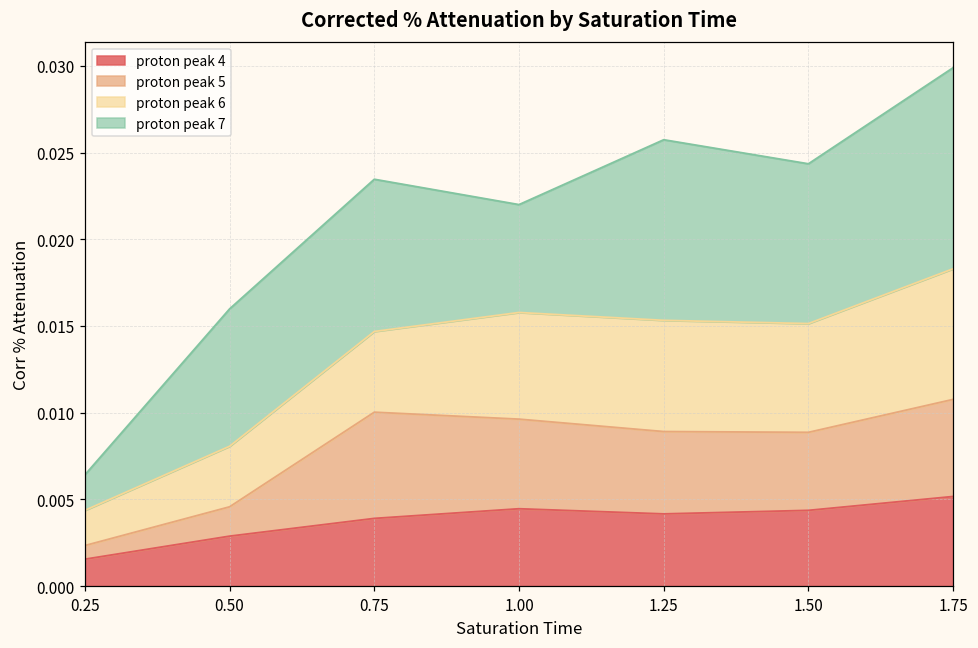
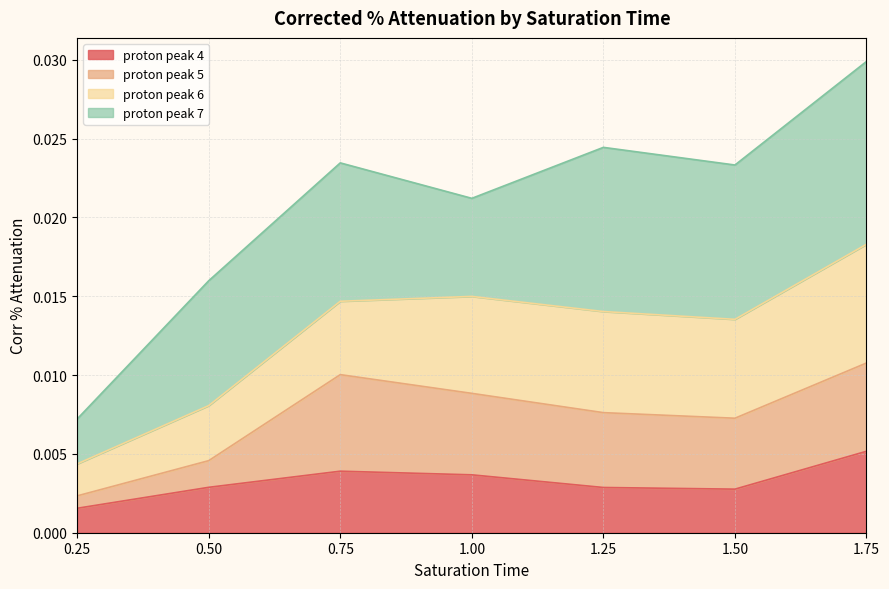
proton peak 7, 0.25: 0.0020 -> 0.0028
proton peak 4, 1.00: 0.0045 -> 0.0037
proton peak 4, 1.25: 0.0042 -> 0.0029
proton peak 4, 1.50: 0.0044 -> 0.0028
proton peak 7, 1.50: 0.0092 -> 0.0098
